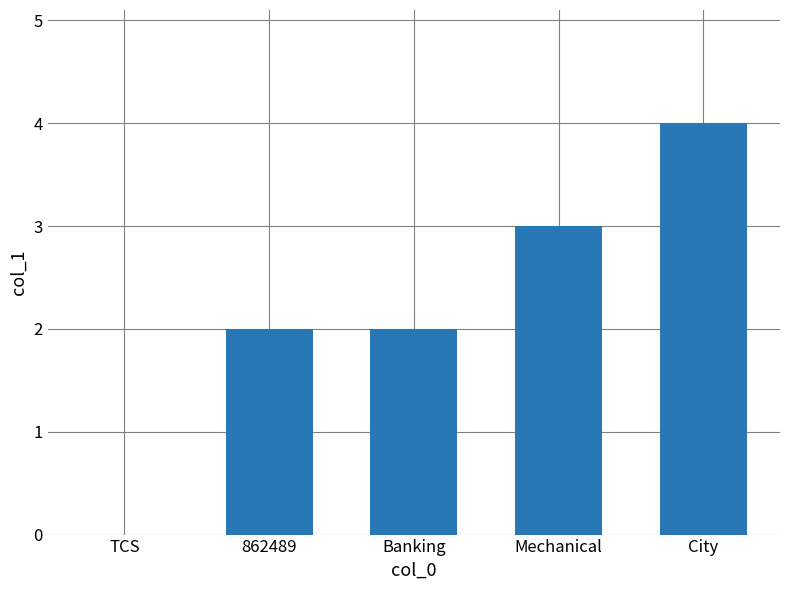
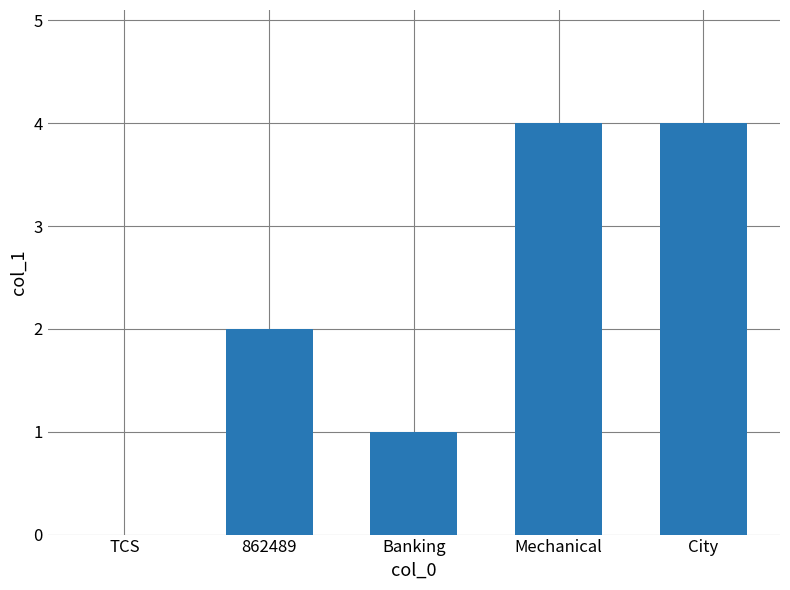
Banking: 2 -> 1
Mechanical: 3 -> 4
